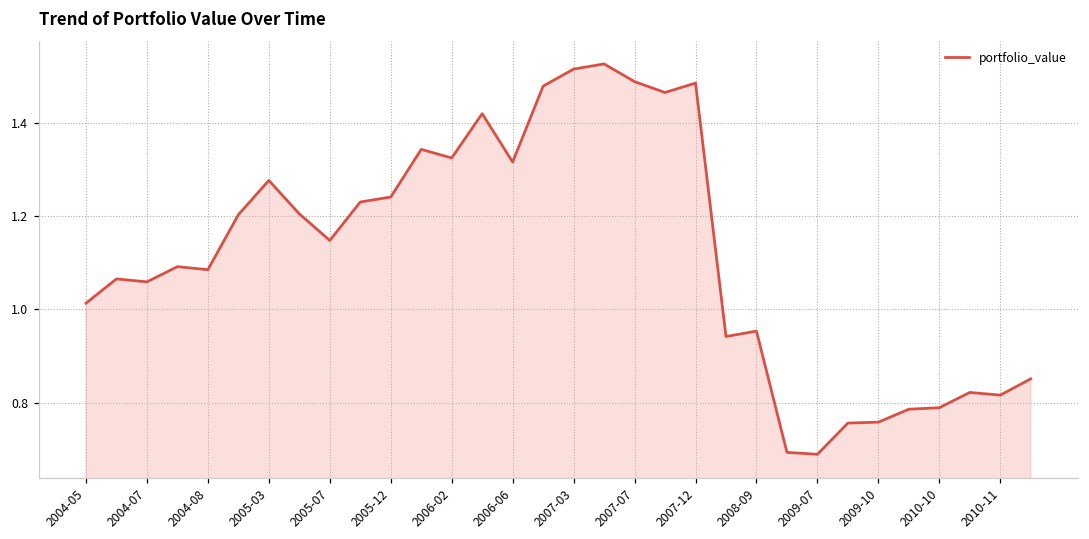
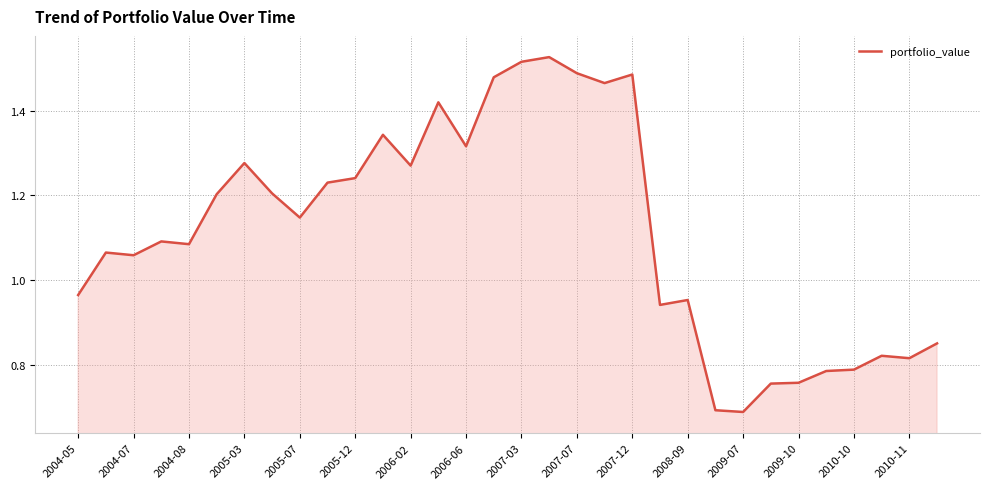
2004-05: 1.01 -> 0.97
2006-02: 1.32 -> 1.27
